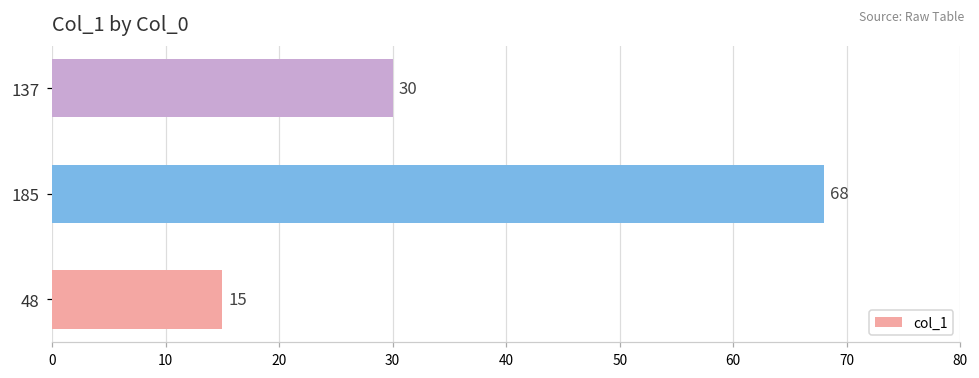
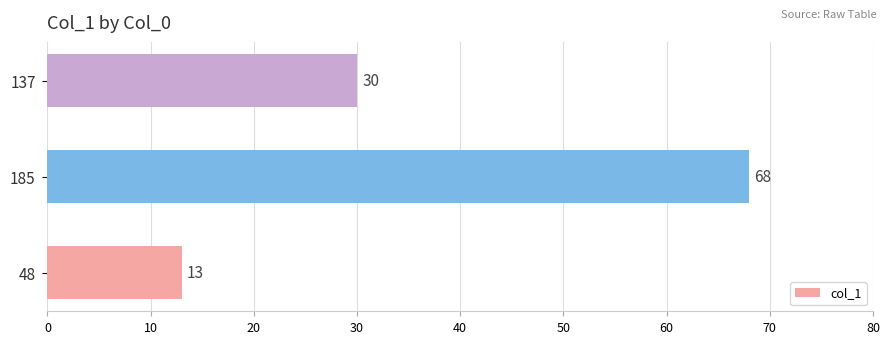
48: 15 -> 13
